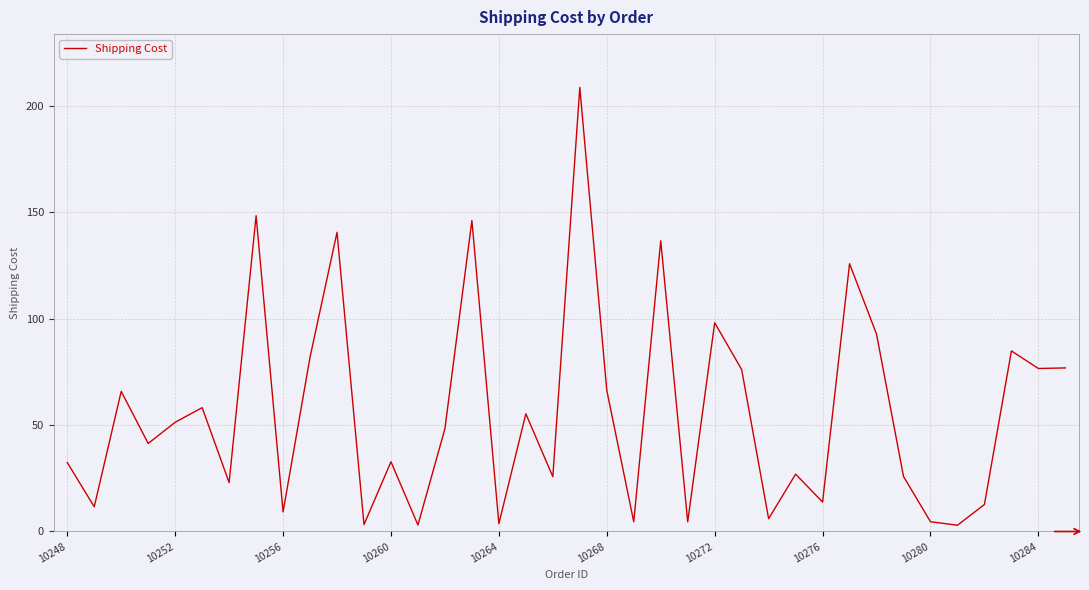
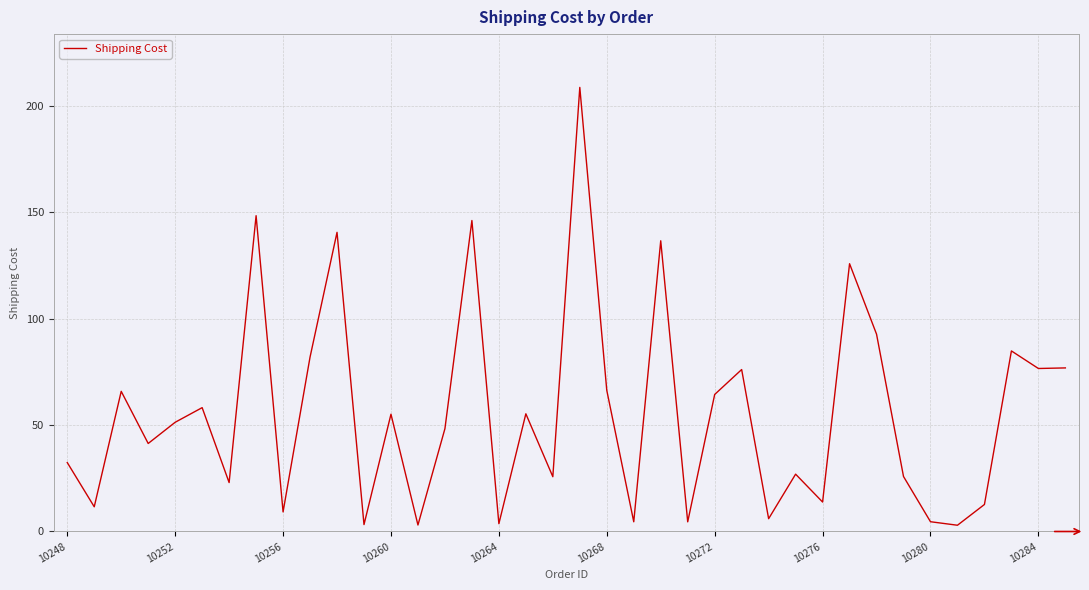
10260: 33 -> 55
10272: 98 -> 64
